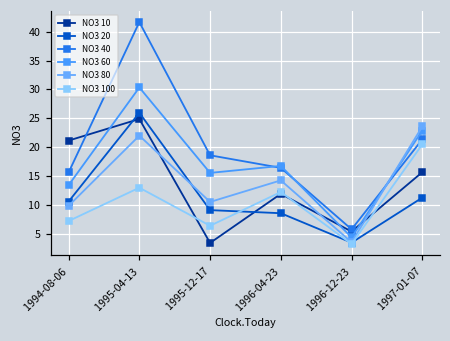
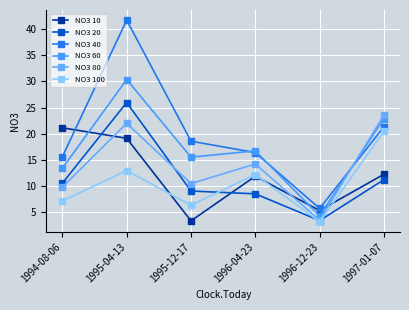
NO3 10, 1995-04-13: 25 -> 19
NO3 10, 1997-01-07: 16 -> 12
